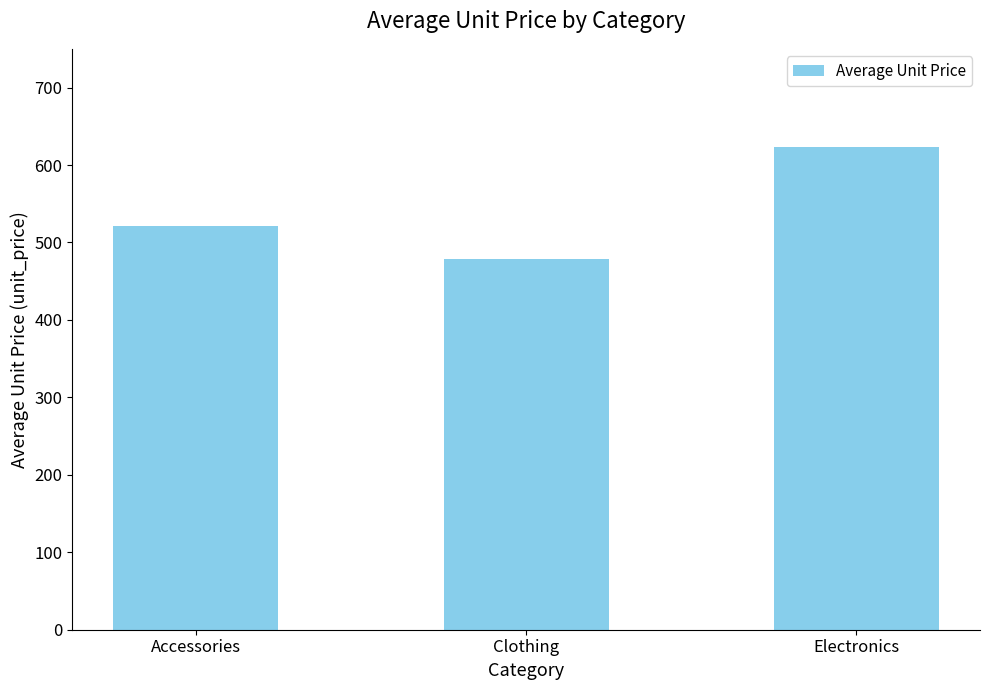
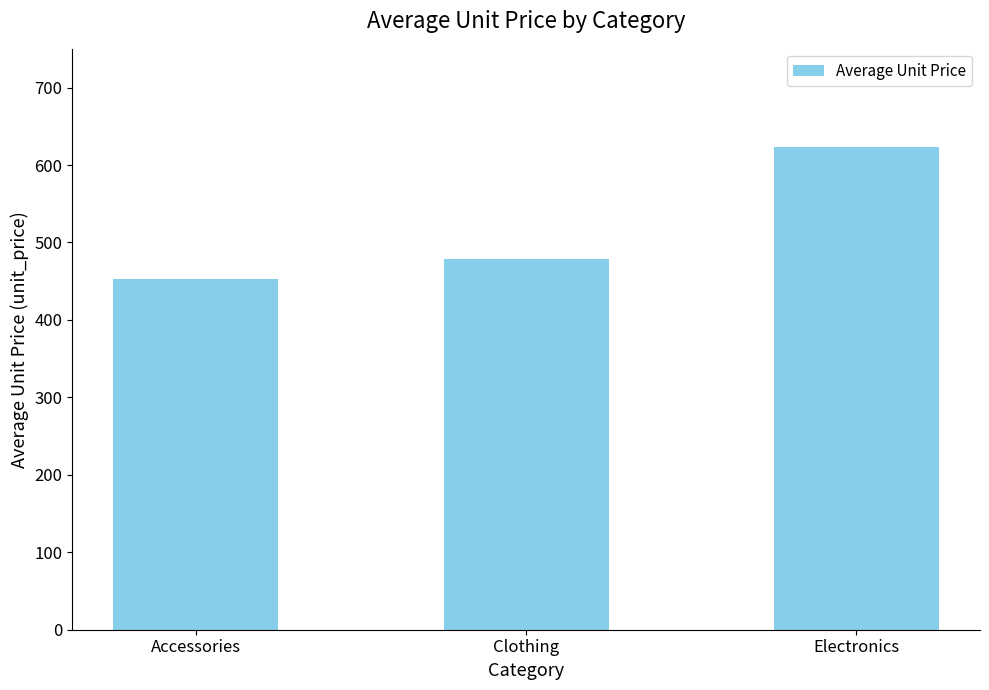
Accessories: 520 -> 450
